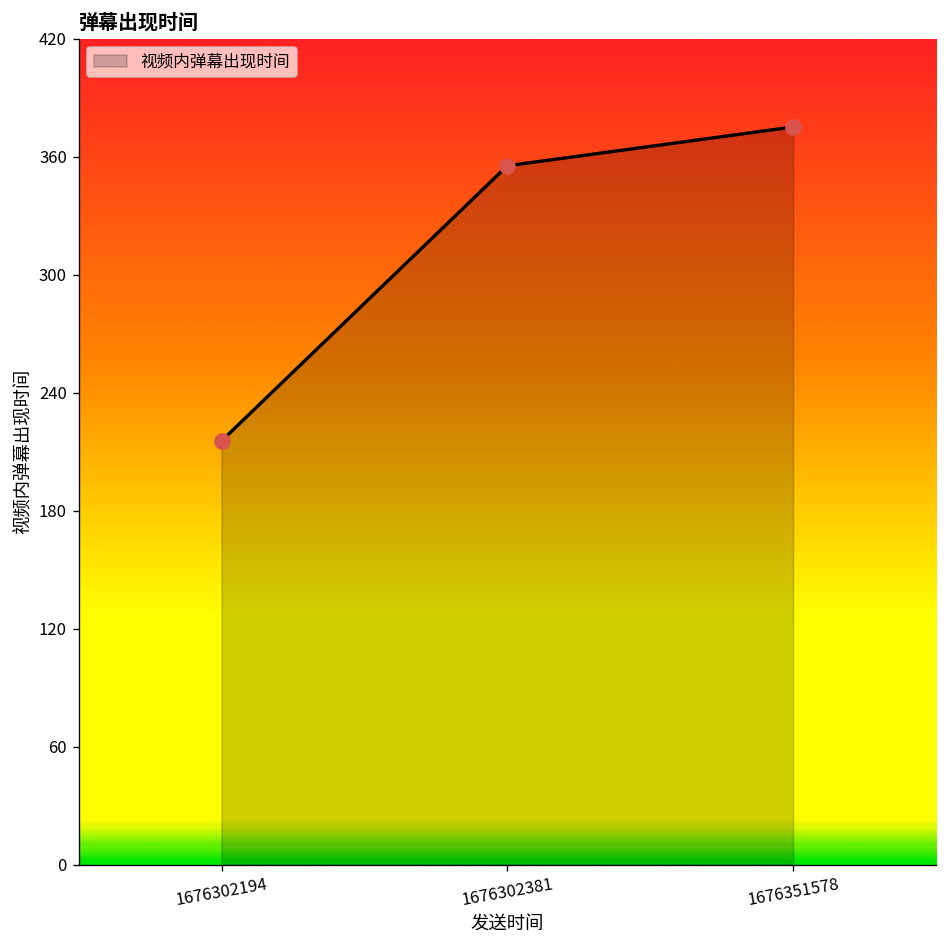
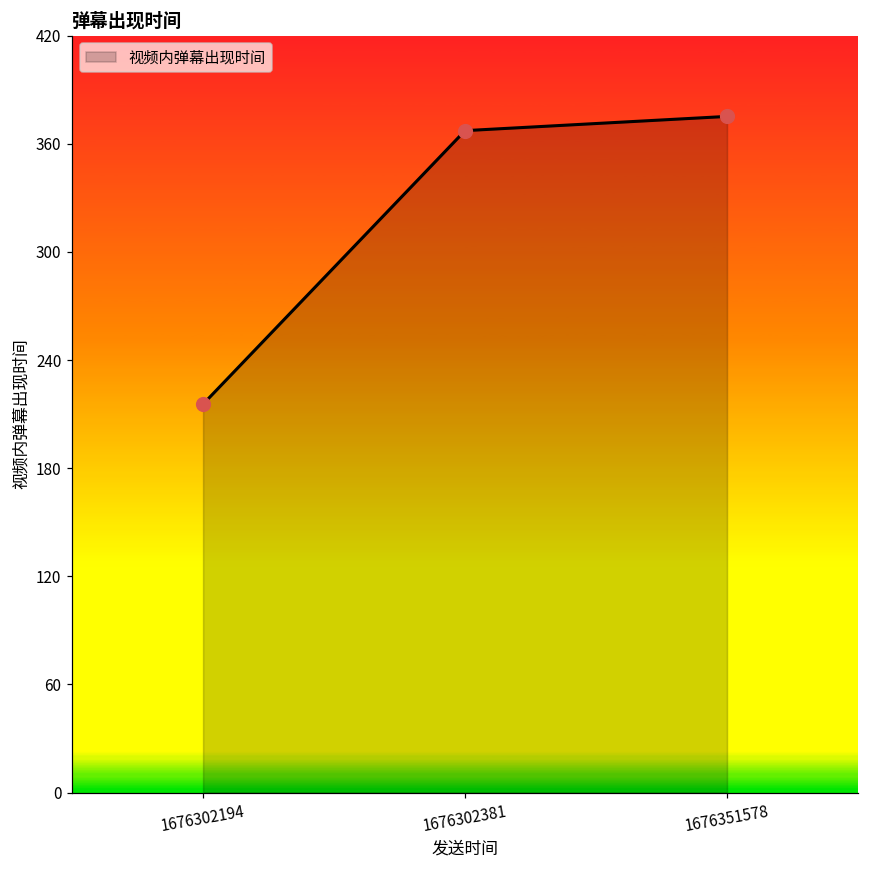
1676302381: 355 -> 367
